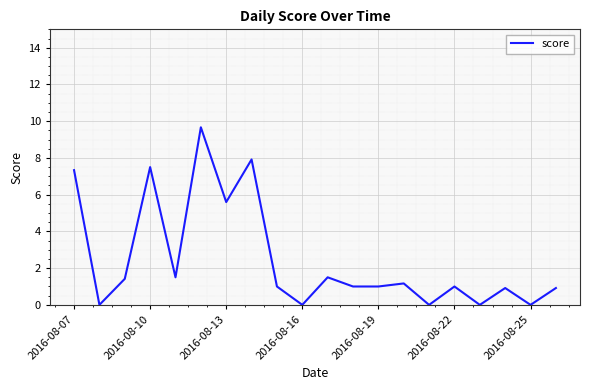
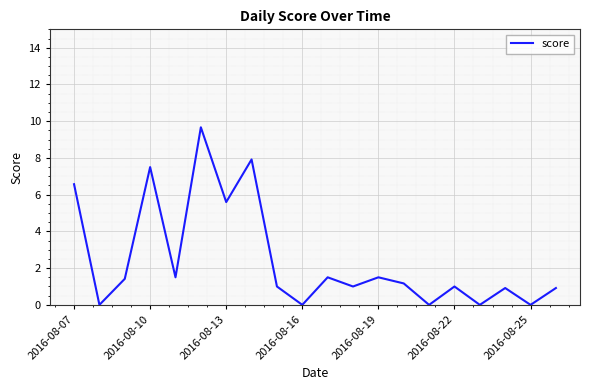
2016-08-07: 7.3 -> 6.6
2016-08-19: 1.0 -> 1.5
